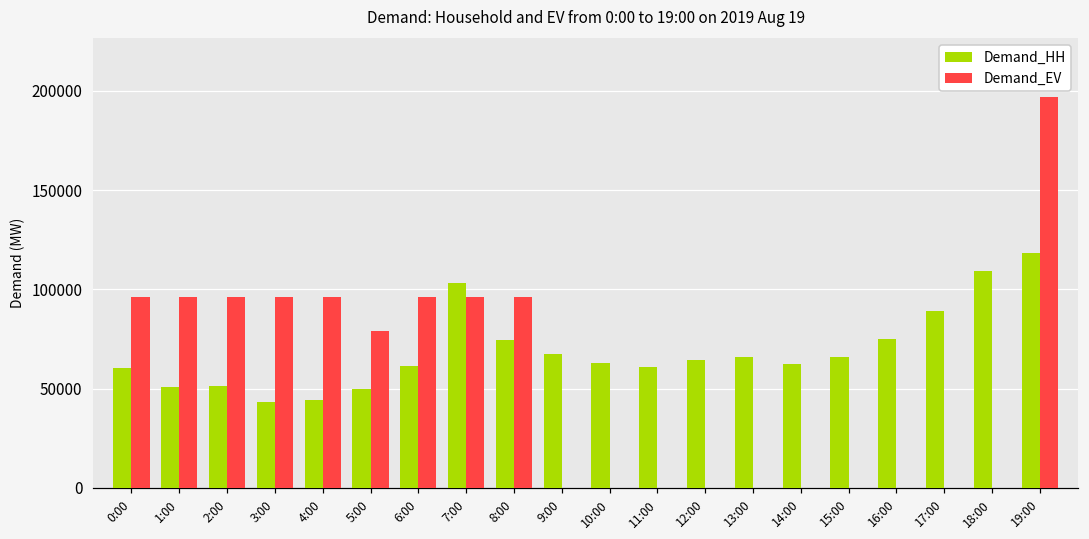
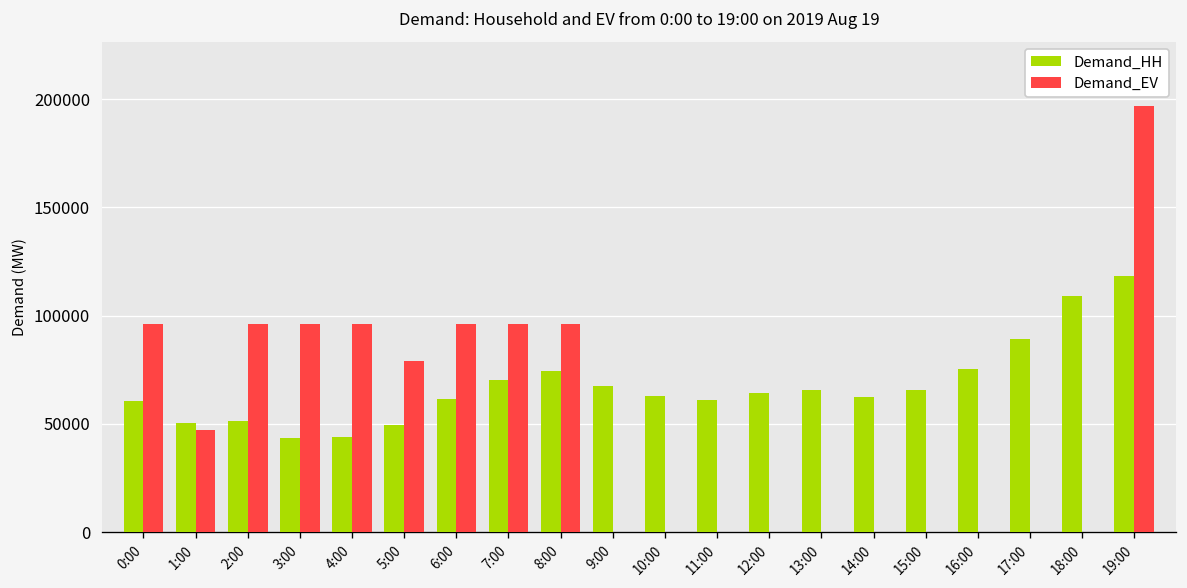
Demand_EV, 1:00: 96000 -> 47000
Demand_HH, 7:00: 103000 -> 71000
